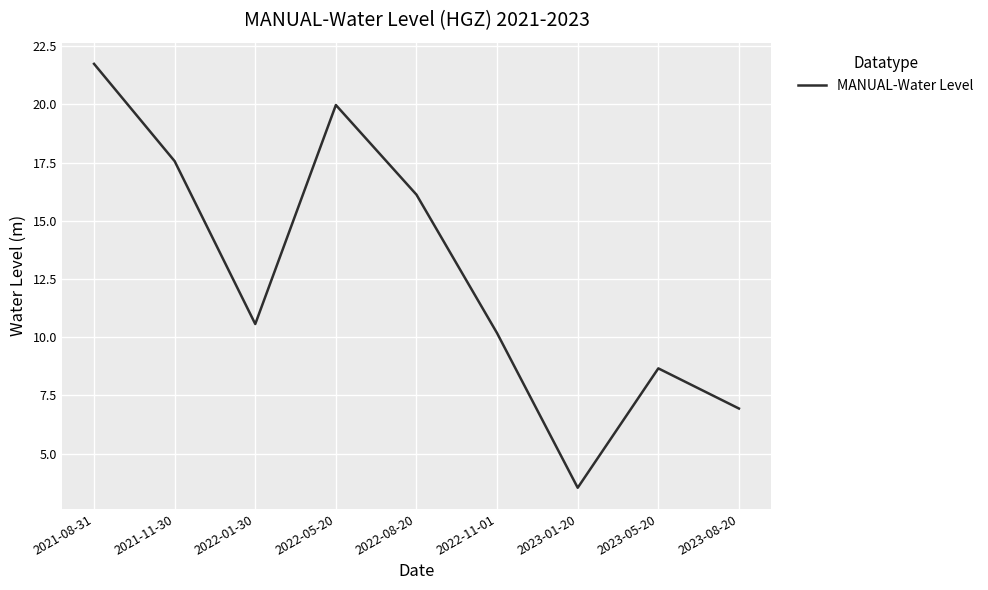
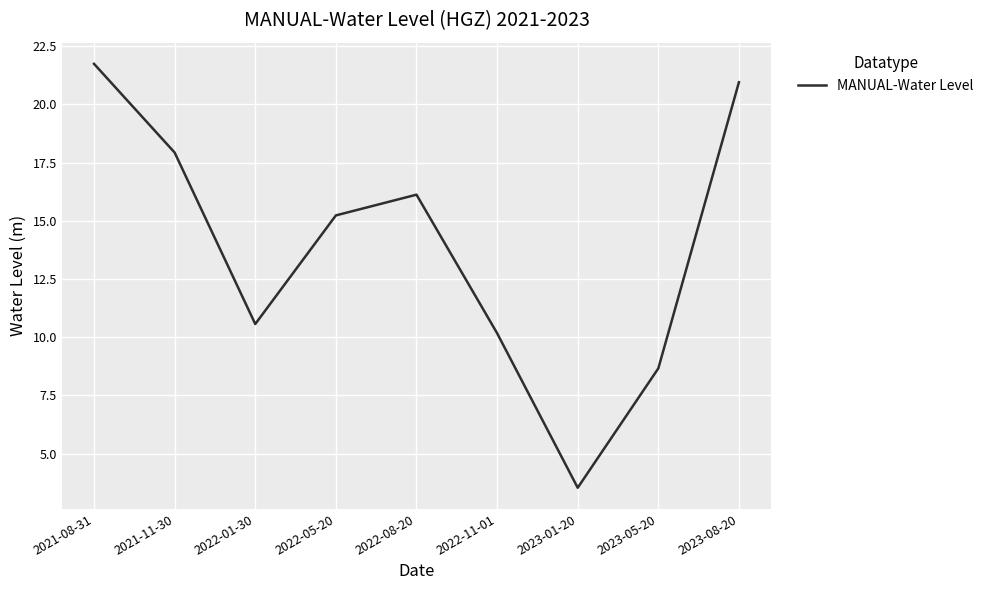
2021-11-30: 17.6 -> 17.9
2022-05-20: 20.0 -> 15.2
2023-08-20: 6.9 -> 21.0
